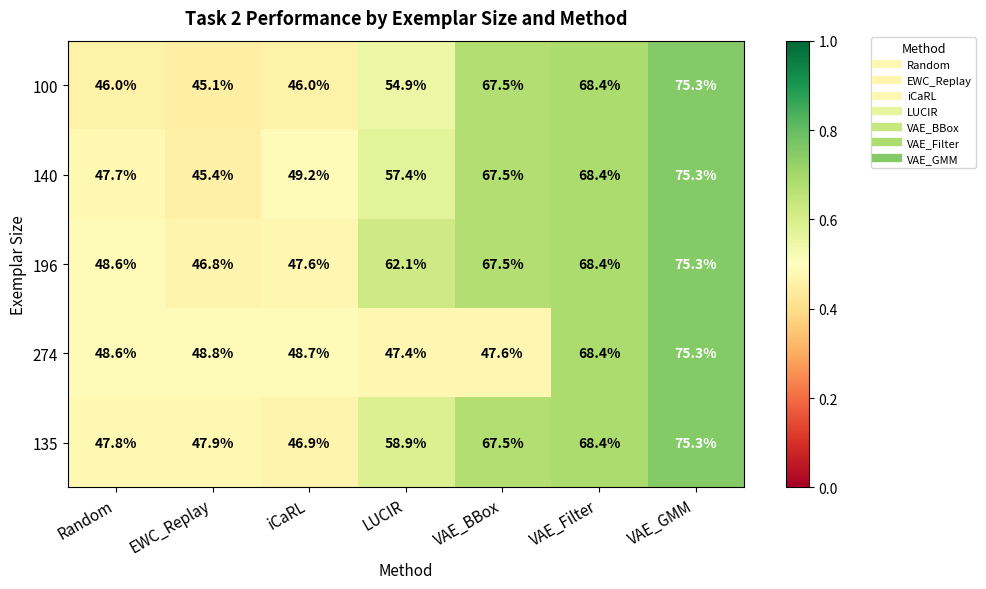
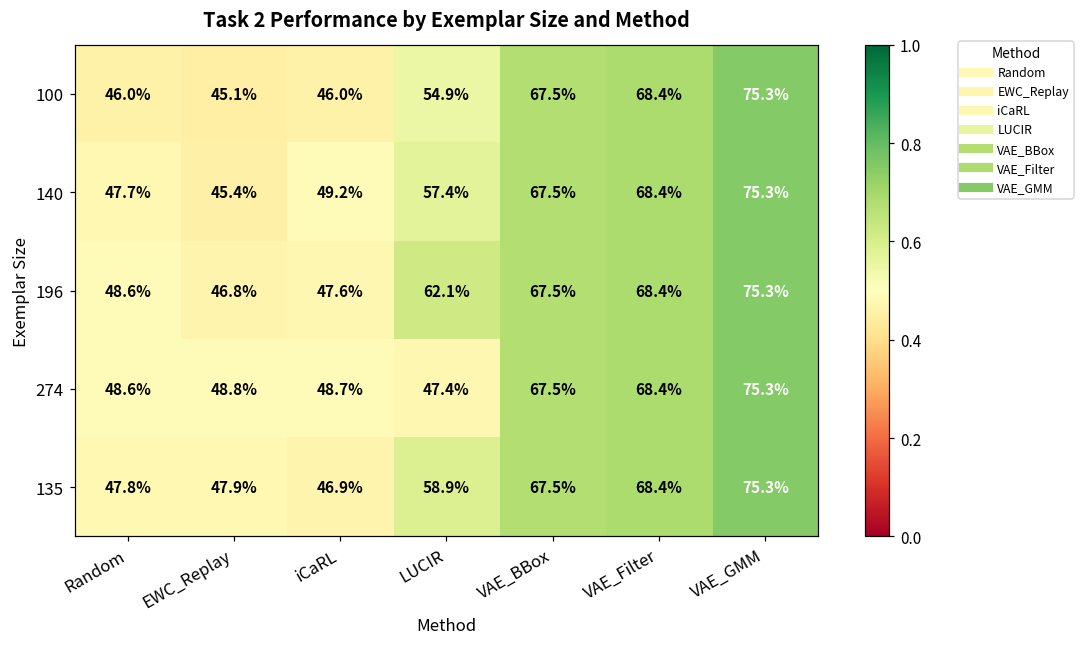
274, VAE_BBox: 47.6% -> 67.5%
